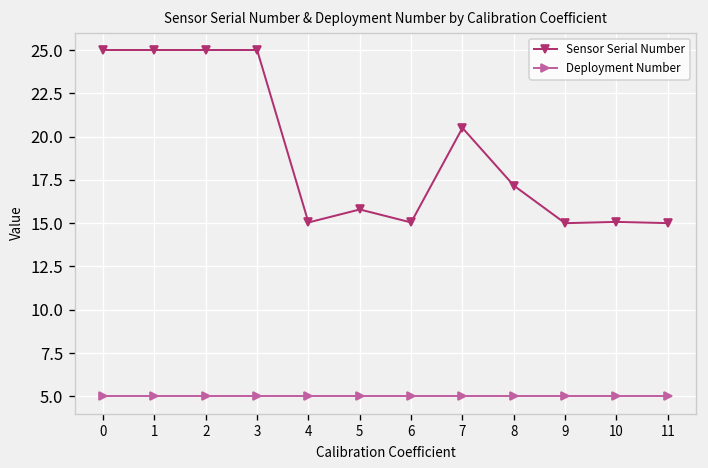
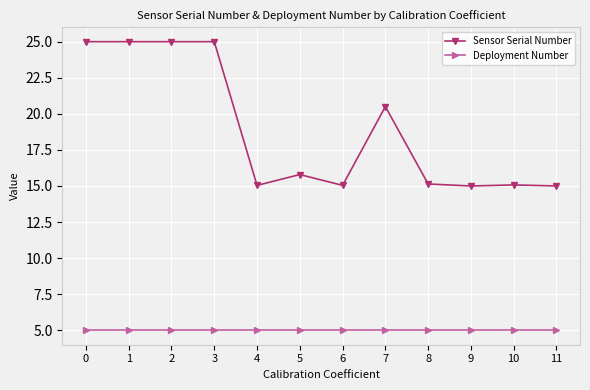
Sensor Serial Number, 8: 17.2 -> 15.1
